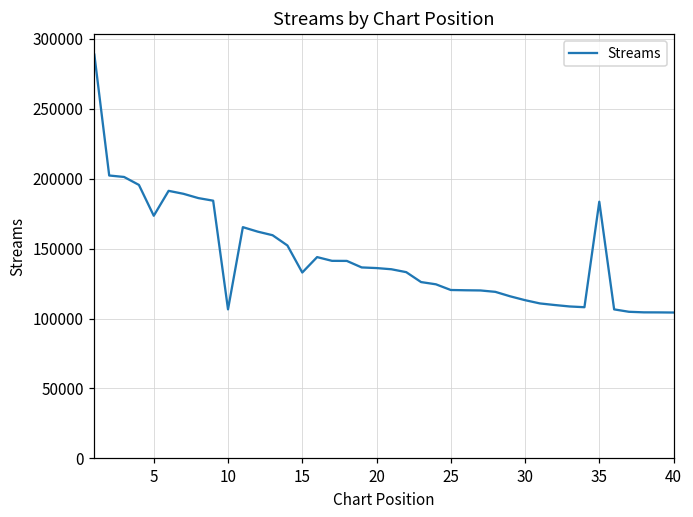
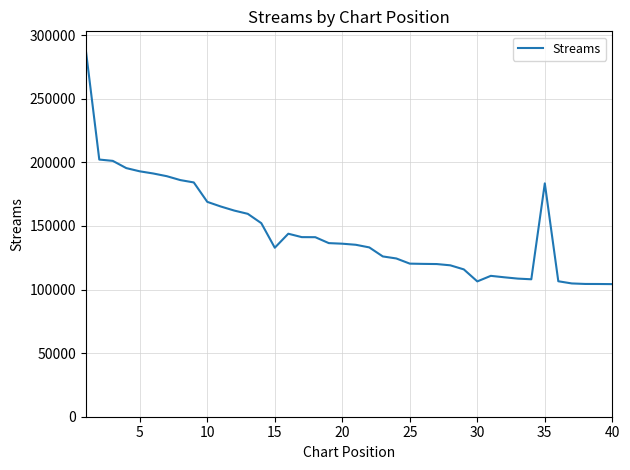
5: 173000 -> 193000
10: 107000 -> 169000
30: 113000 -> 106000
